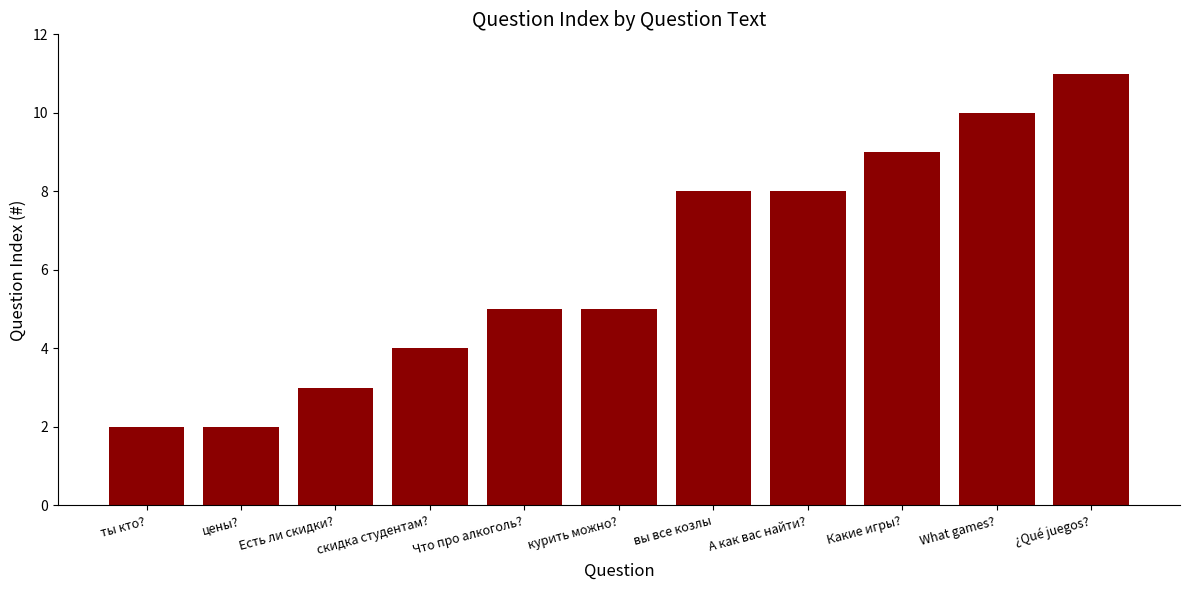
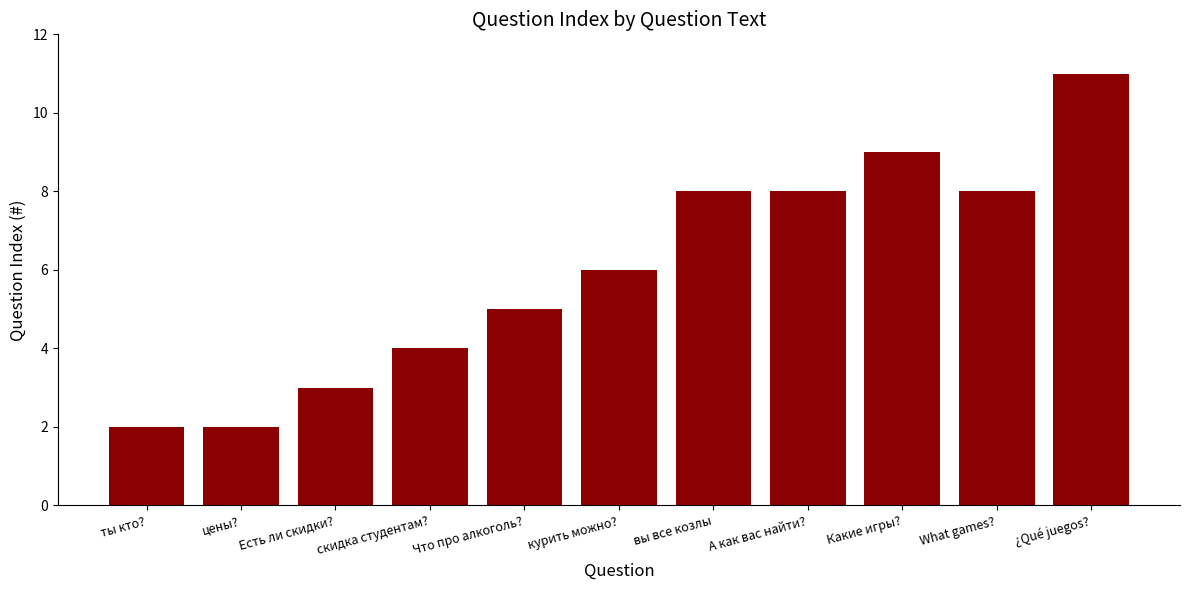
курить можно?: 5 -> 6
What games?: 10 -> 8
